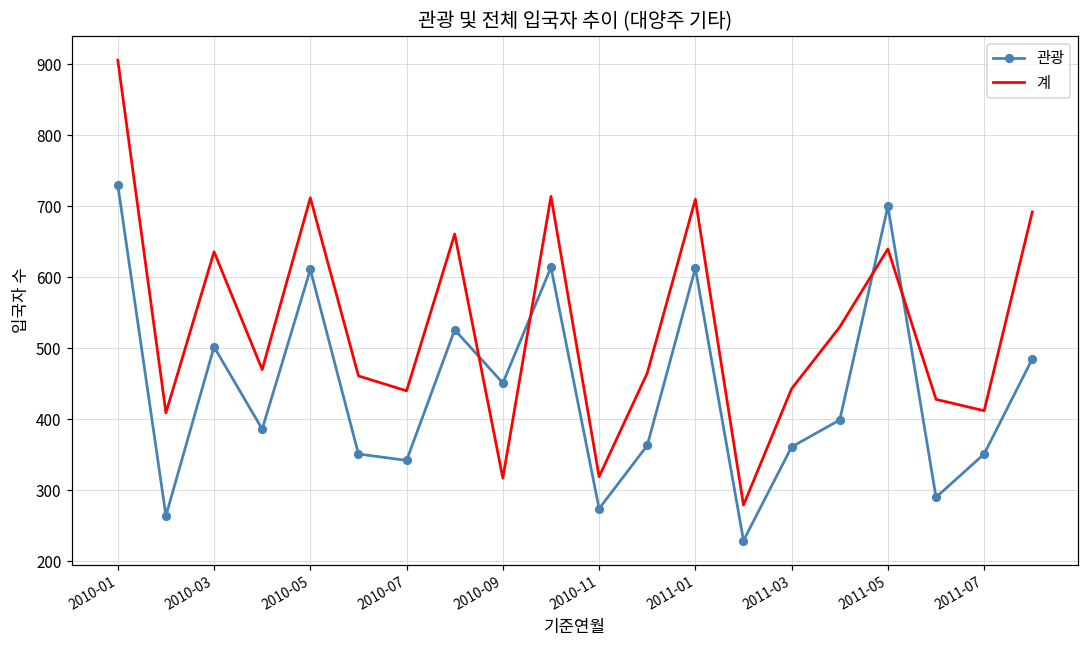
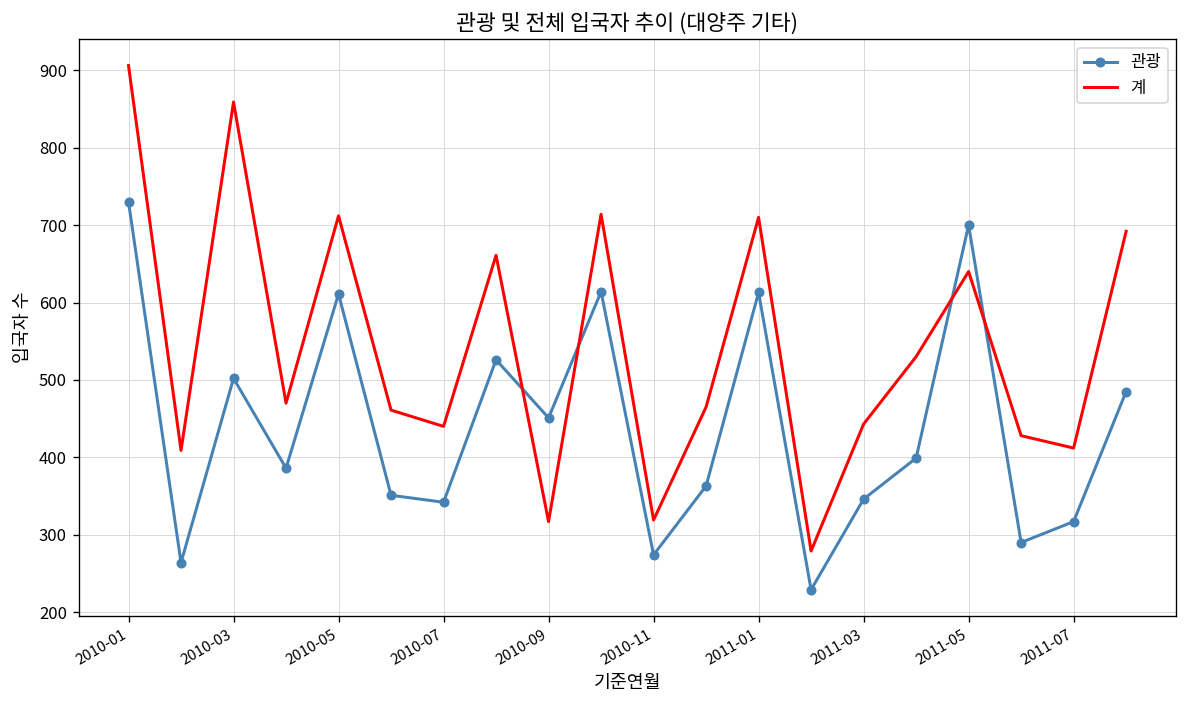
계, 2010-03: 640 -> 860
관광, 2011-03: 360 -> 350
관광, 2011-07: 350 -> 320
